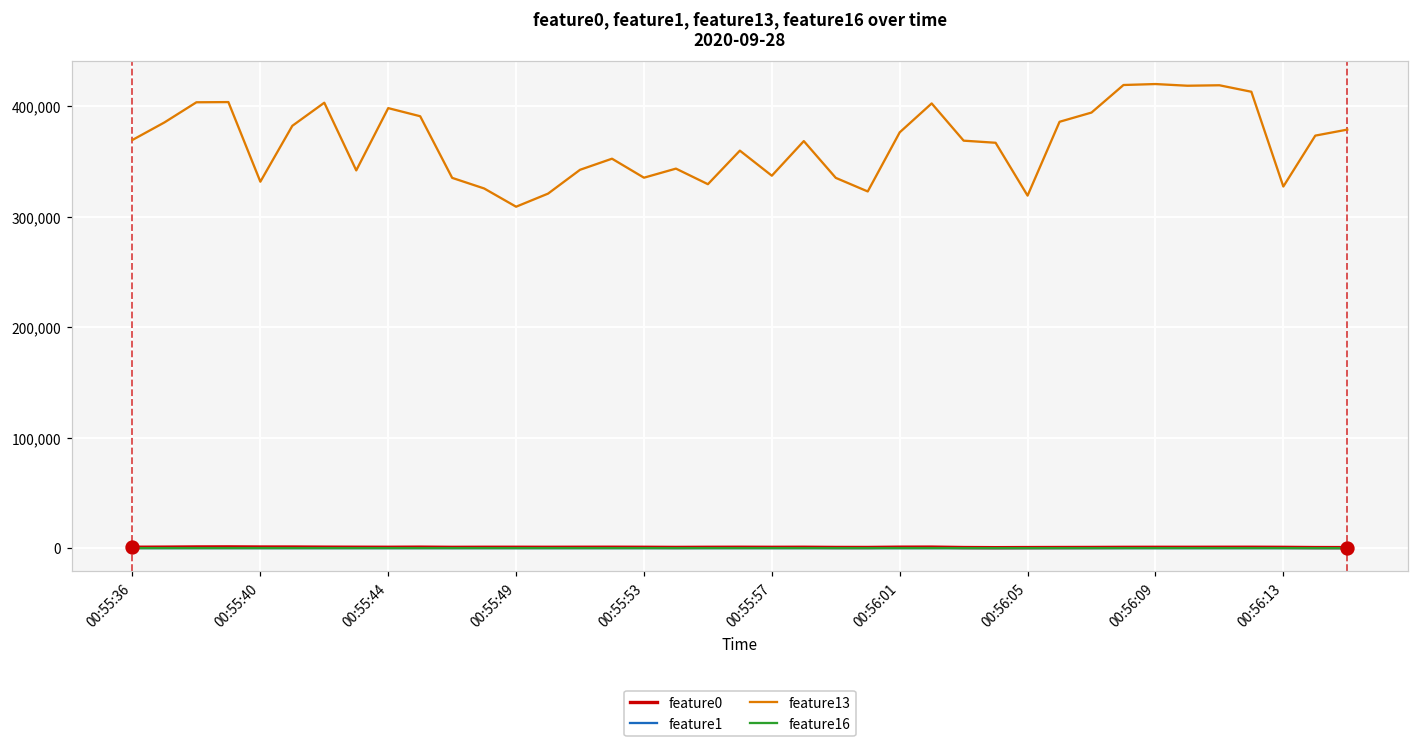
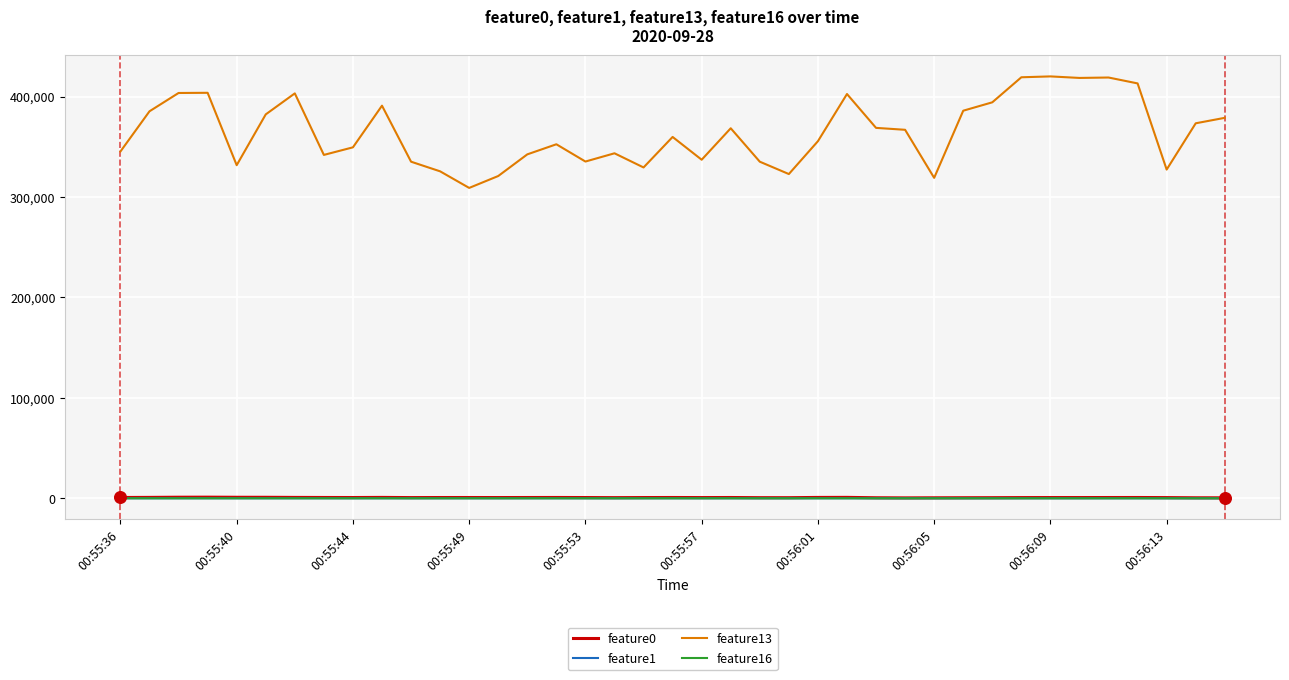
feature13, 00:55:36: 369,000 -> 345,000
feature13, 00:55:44: 398,000 -> 349,000
feature13, 00:56:01: 376,000 -> 356,000
